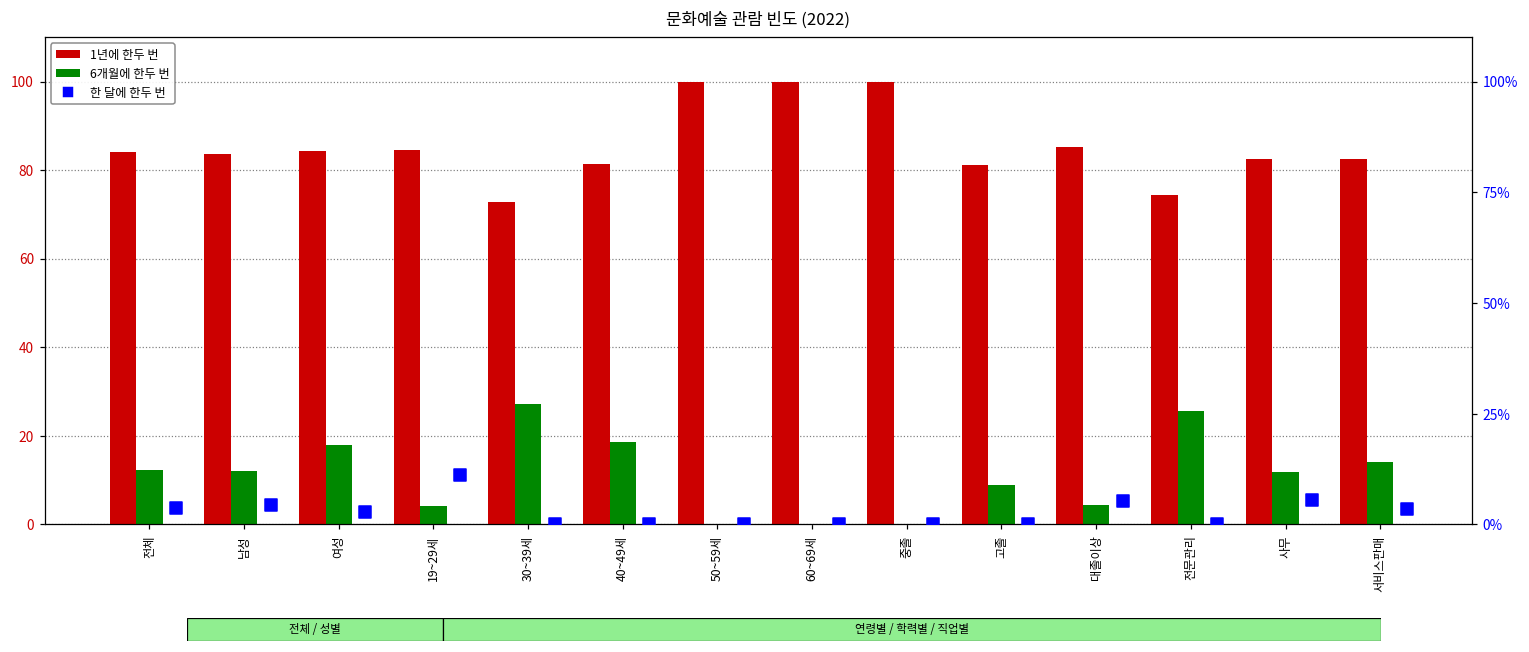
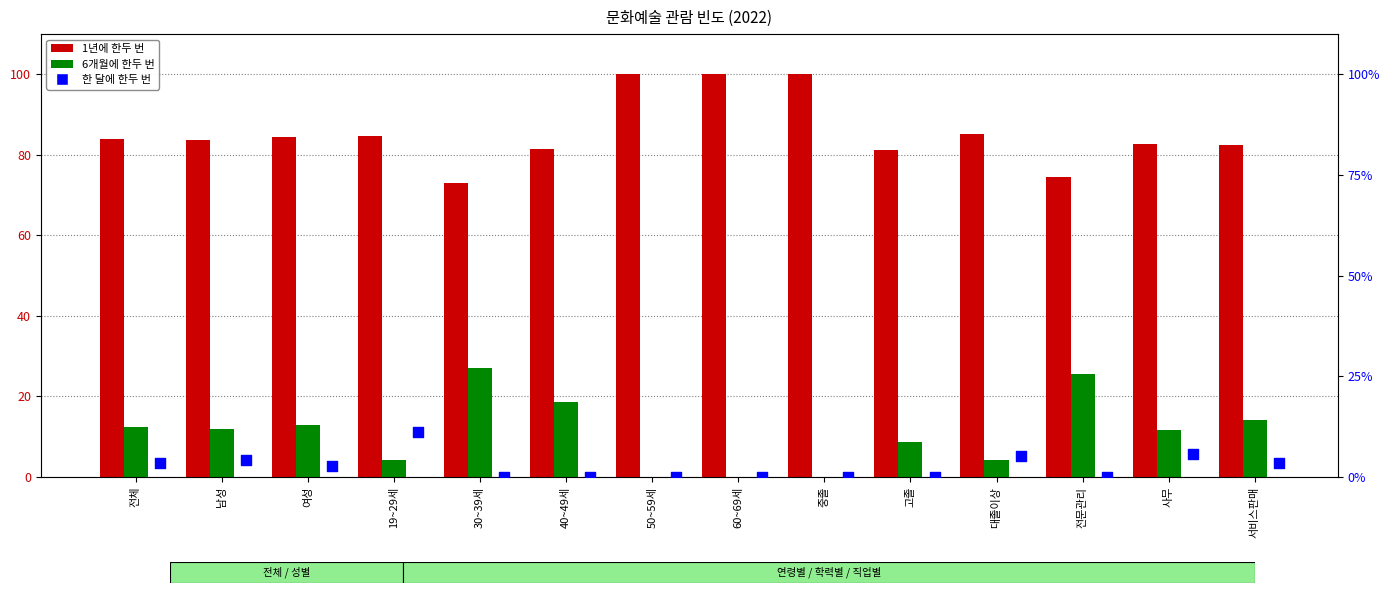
6개월에 한두 번, 여성: 18 -> 13
